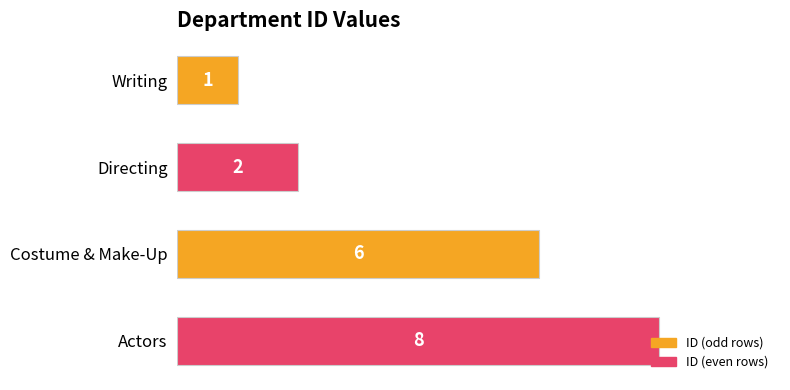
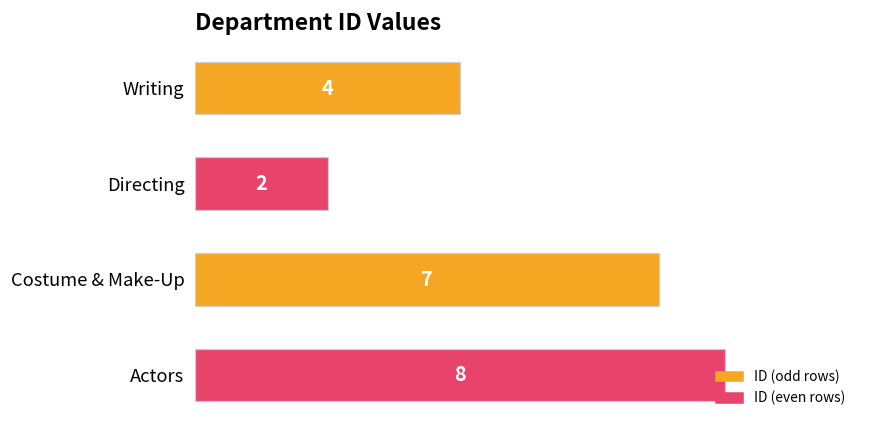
Writing: 1 -> 4
Costume & Make-Up: 6 -> 7
